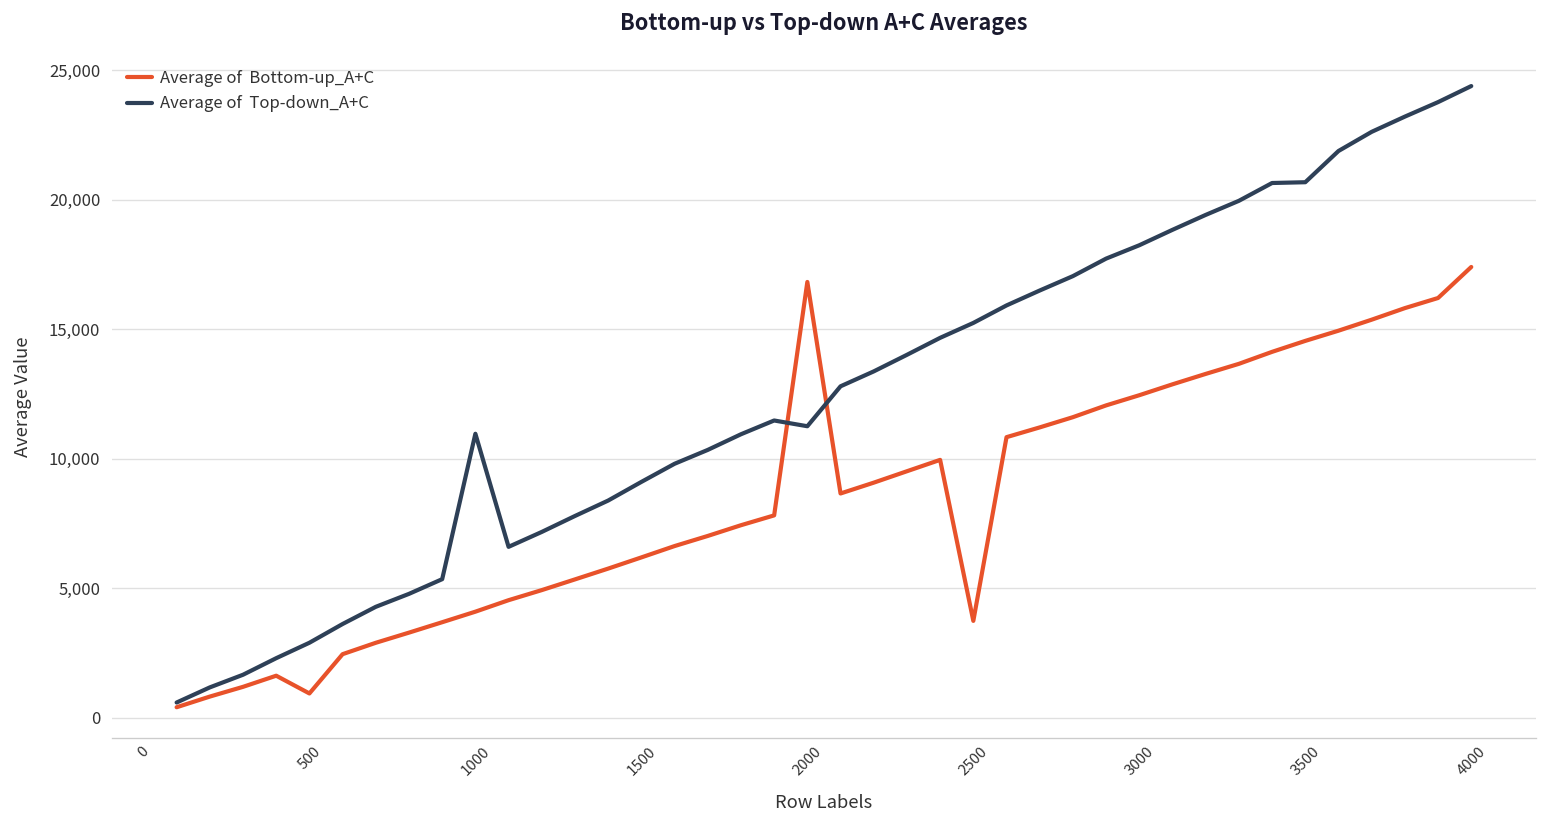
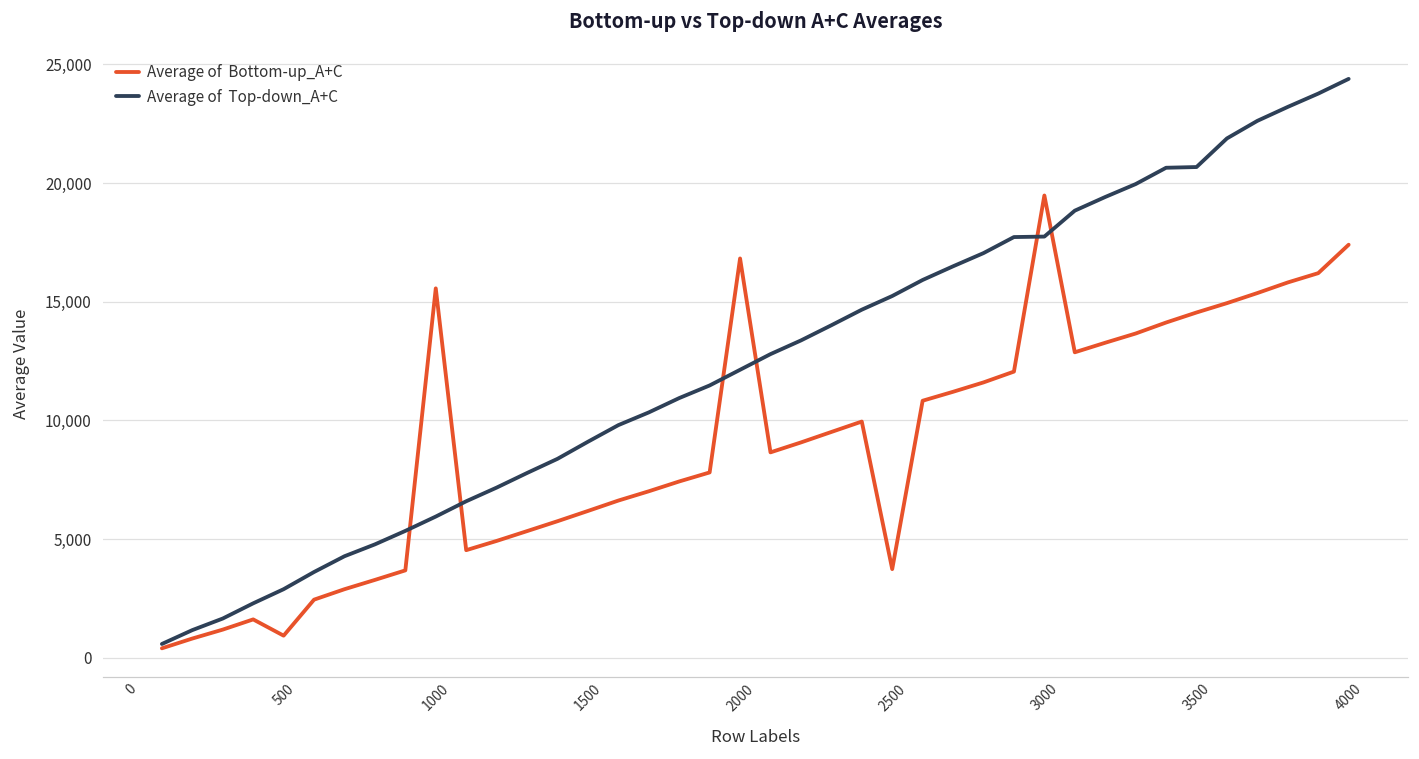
Average of Bottom-up_A+C, 1000: 4,100 -> 15,600
Average of Top-down_A+C, 1000: 11,000 -> 6,000
Average of Top-down_A+C, 2000: 11,300 -> 12,100
Average of Bottom-up_A+C, 3000: 12,500 -> 19,500
Average of Top-down_A+C, 3000: 18,200 -> 17,700
